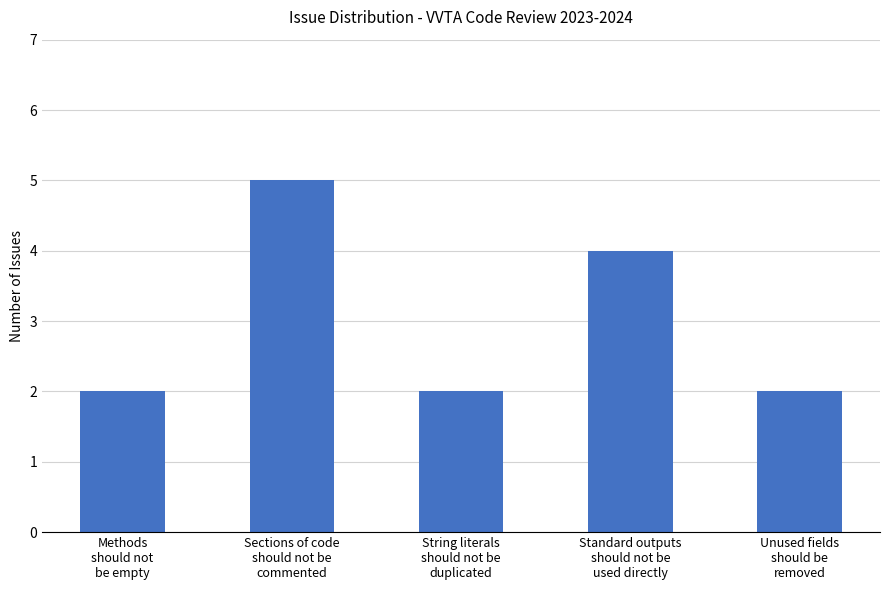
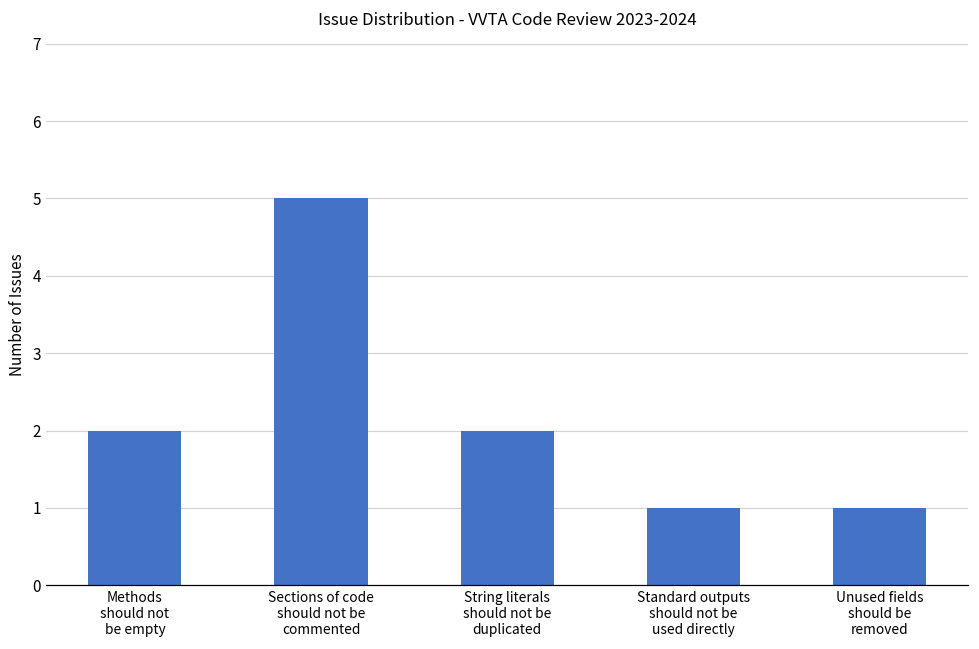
Standard outputs should not be used directly: 4 -> 1
Unused fields should be removed: 2 -> 1
